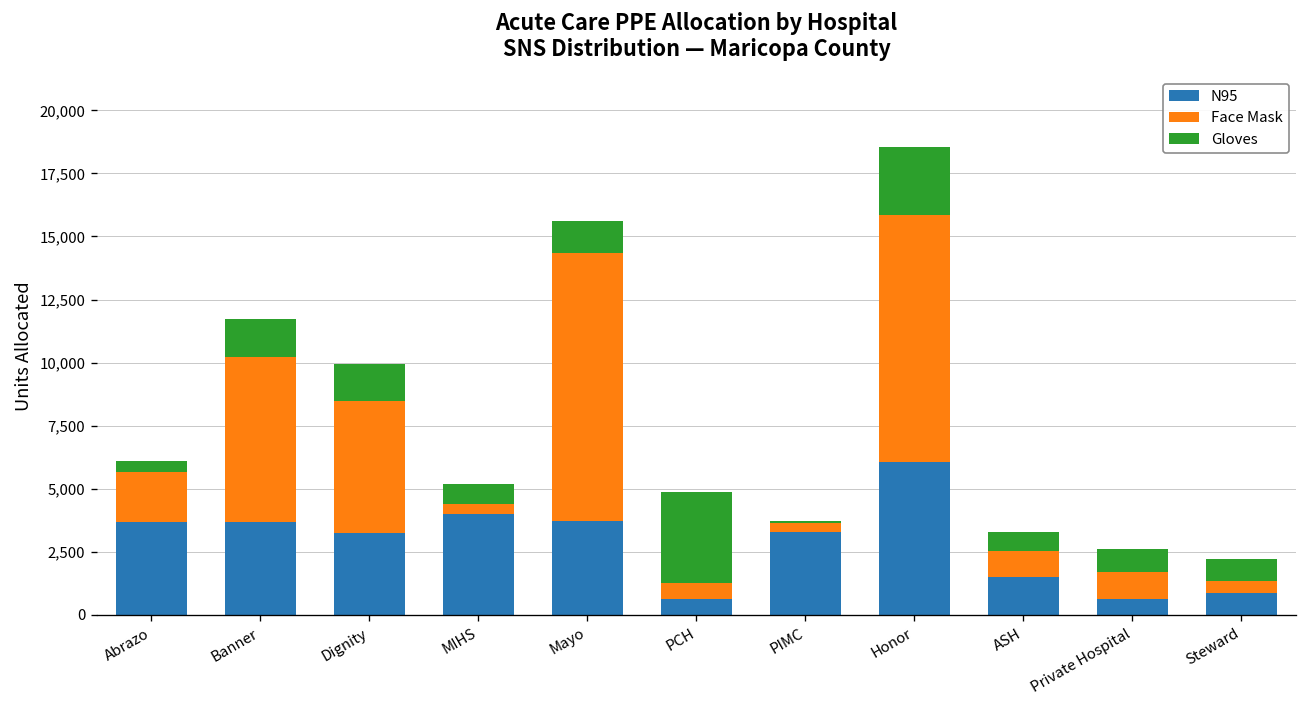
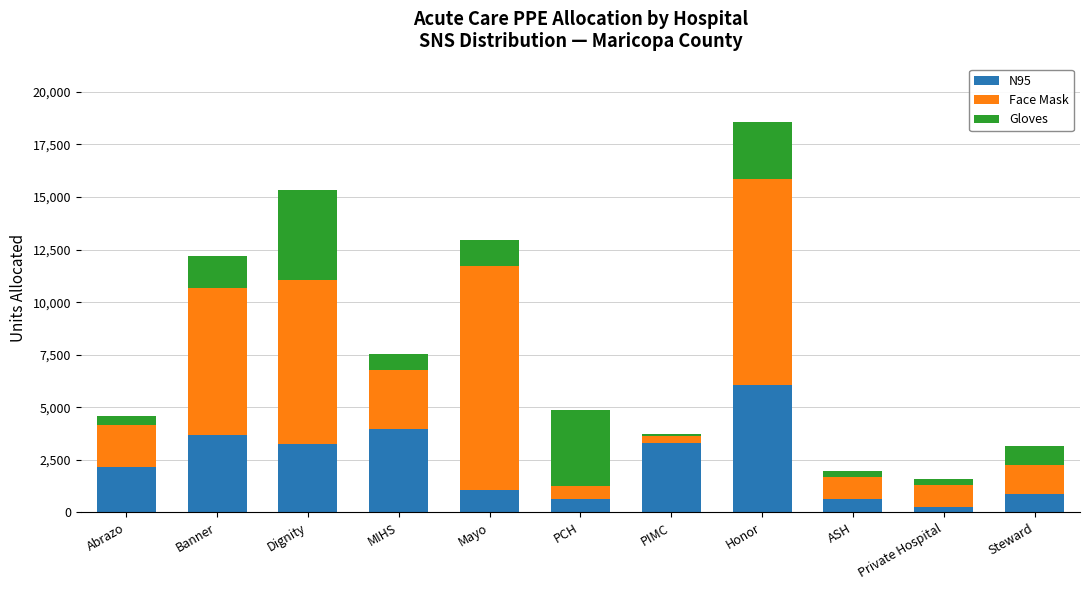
N95, Abrazo: 3,700 -> 2,200
Face Mask, Banner: 6,600 -> 7,000
Face Mask, Dignity: 5,200 -> 7,800
Gloves, Dignity: 1,500 -> 4,300
Face Mask, MIHS: 400 -> 2,800
N95, Mayo: 3,700 -> 1,100
N95, ASH: 1,500 -> 600
Gloves, ASH: 700 -> 300
N95, Private Hospital: 600 -> 200
Gloves, Private Hospital: 900 -> 300
Face Mask, Steward: 500 -> 1,400
